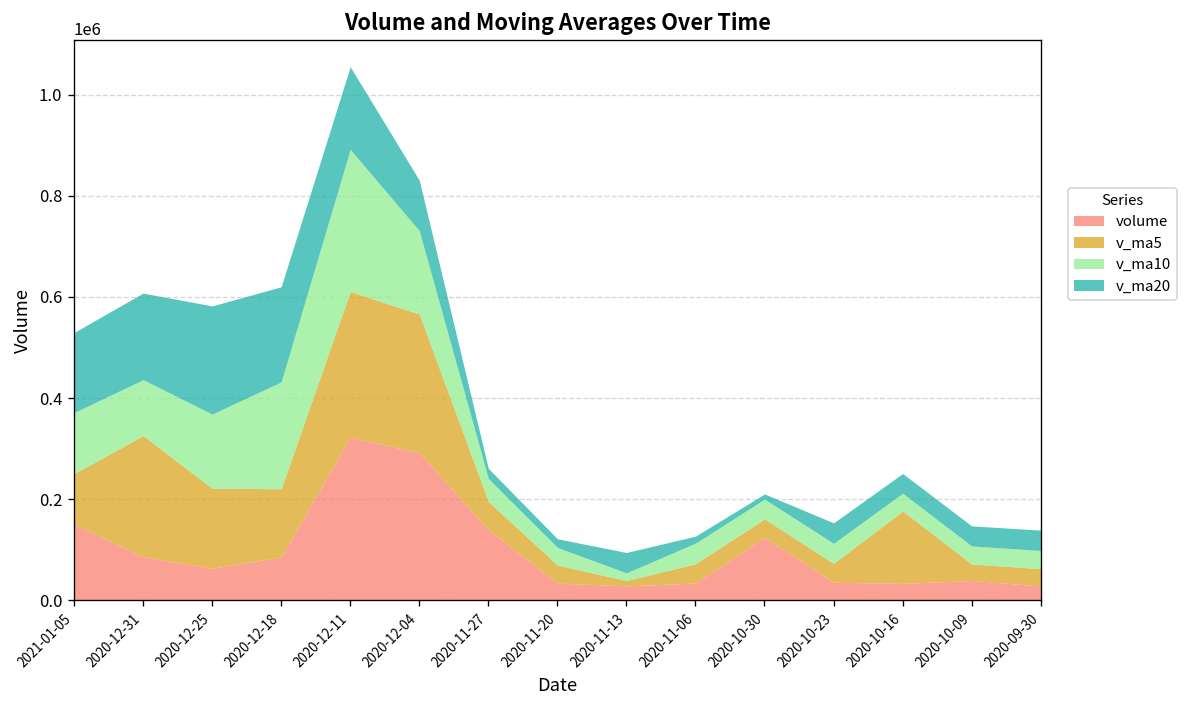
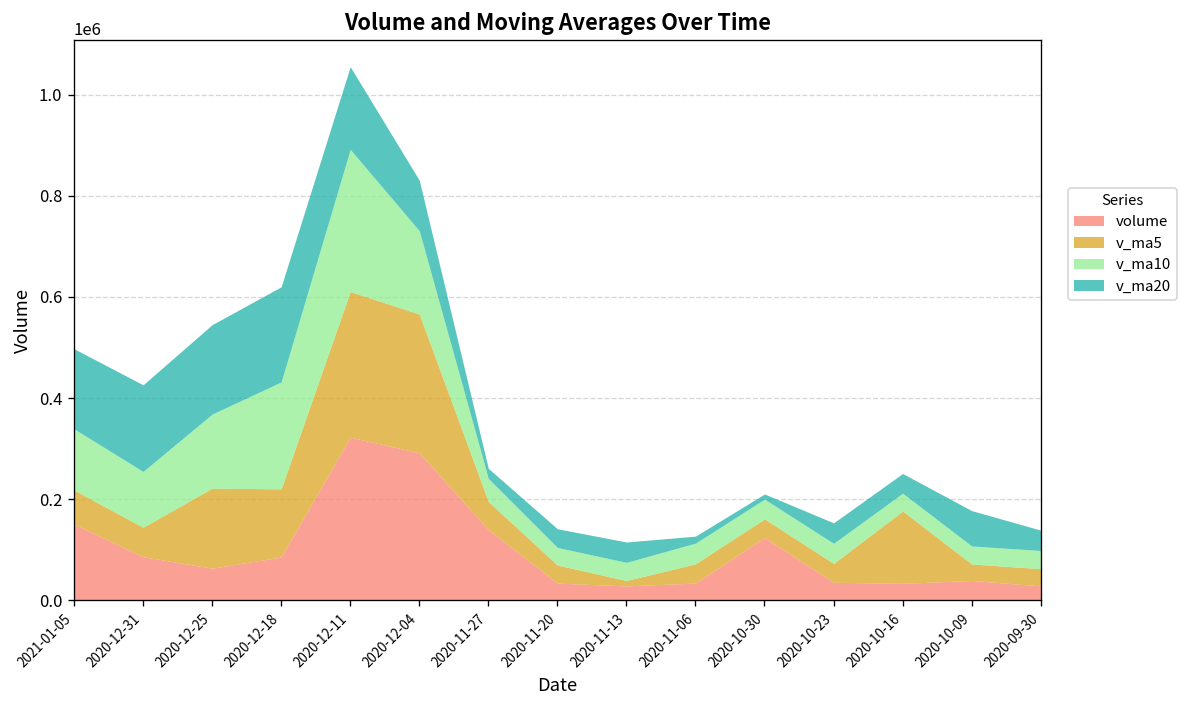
v_ma5, 2021-01-05: 100000 -> 70000
v_ma5, 2020-12-31: 240000 -> 60000
v_ma20, 2020-12-25: 210000 -> 180000
v_ma20, 2020-11-20: 20000 -> 40000
v_ma10, 2020-11-13: 20000 -> 40000
v_ma20, 2020-10-09: 40000 -> 70000
